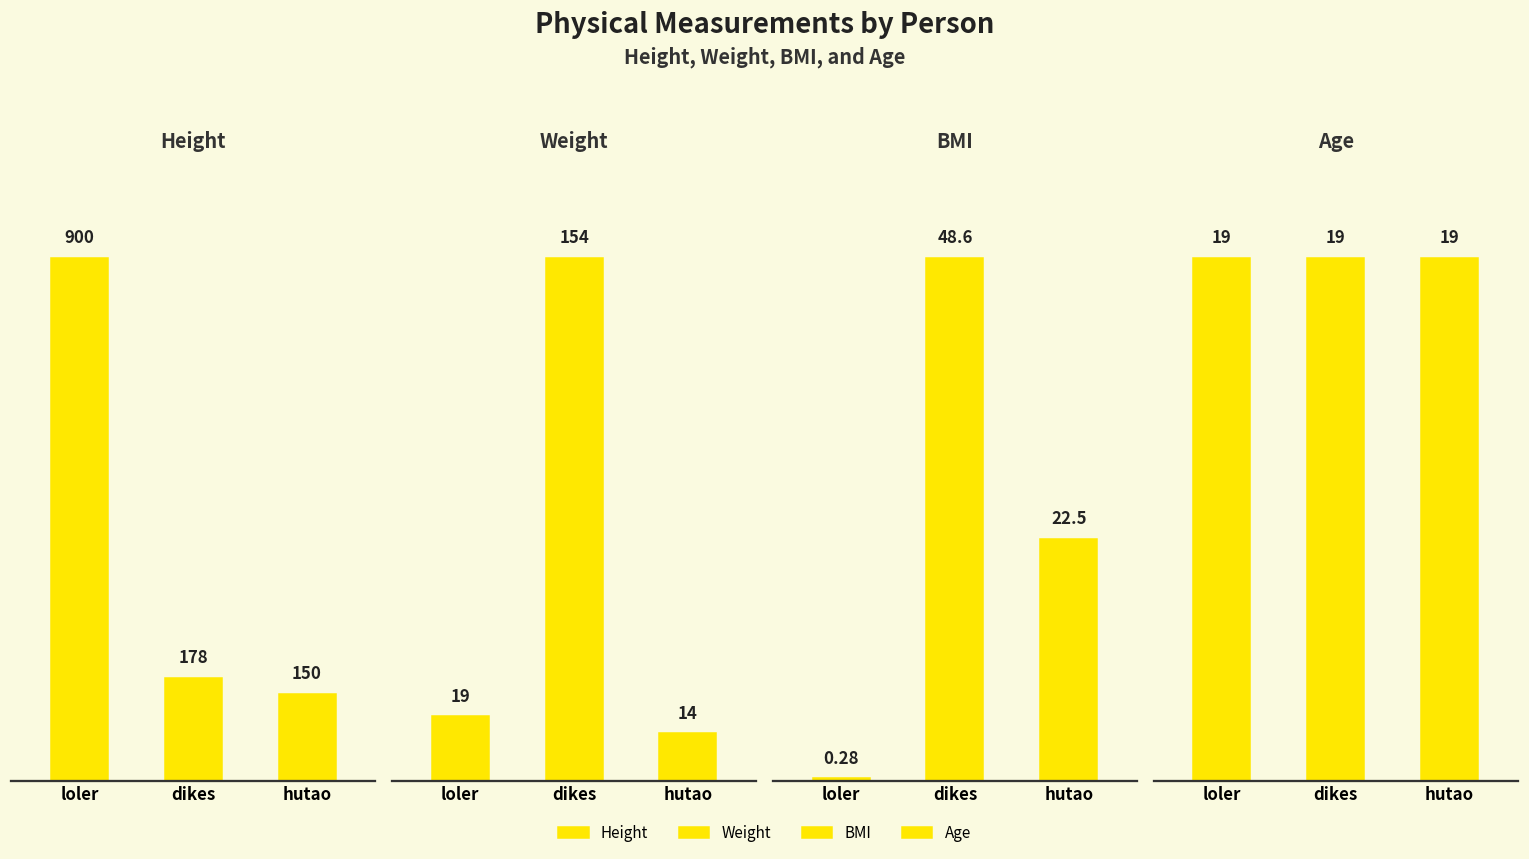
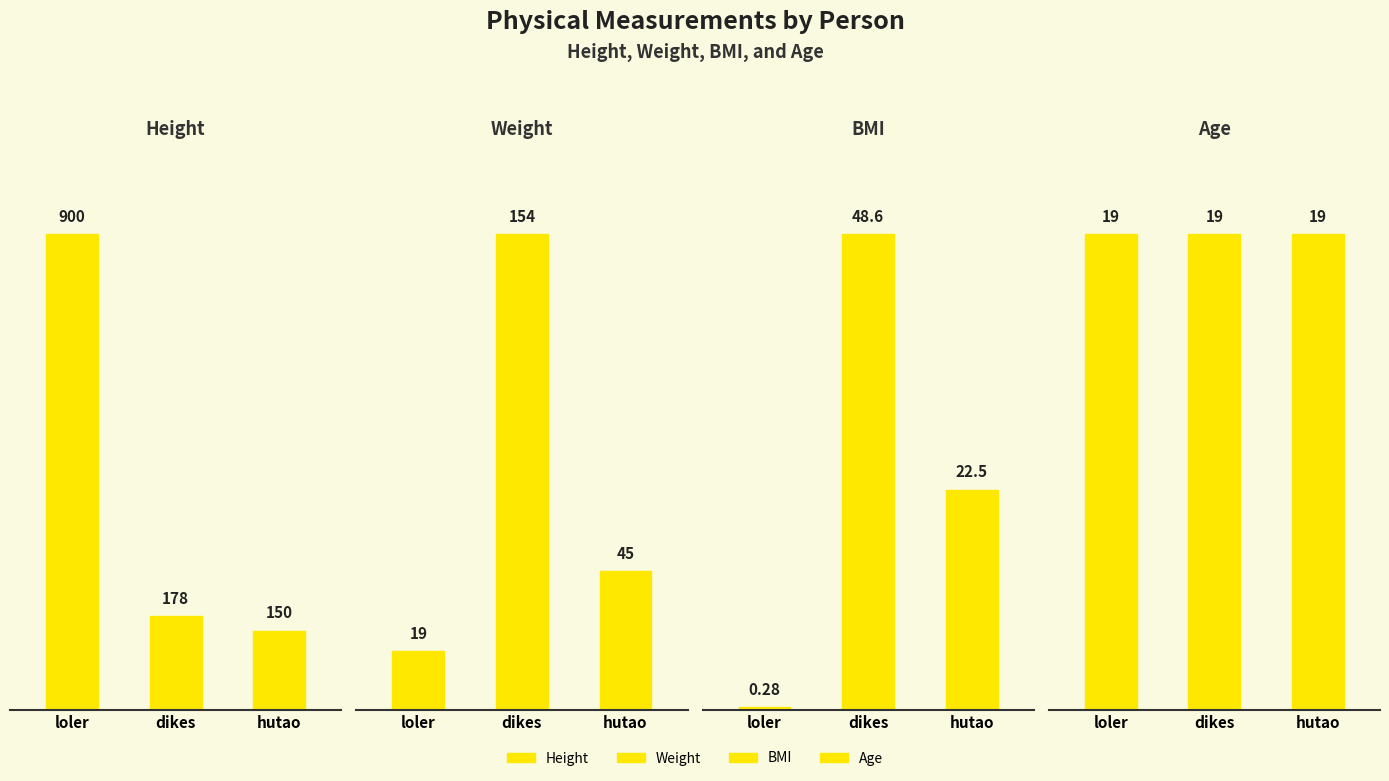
Weight, hutao: 14 -> 45
